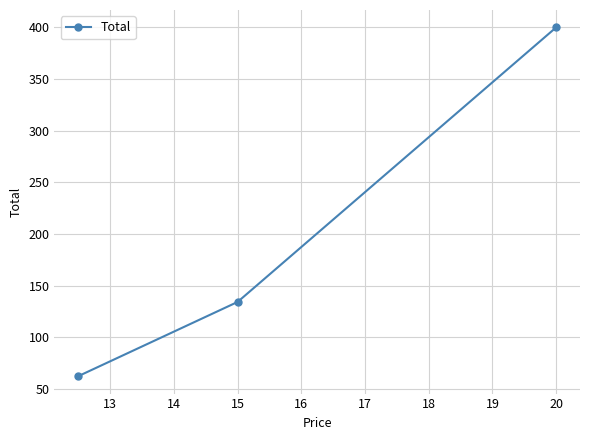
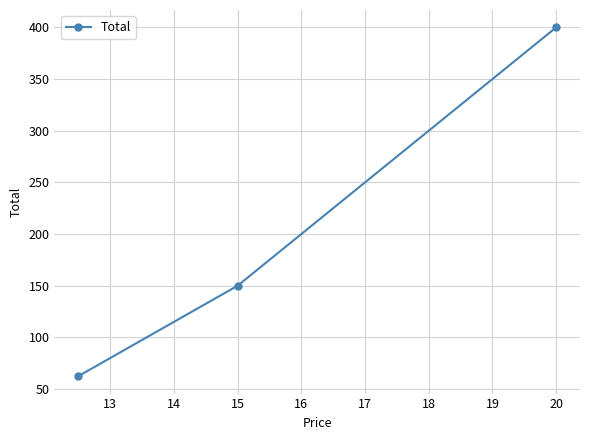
15: 134 -> 150
